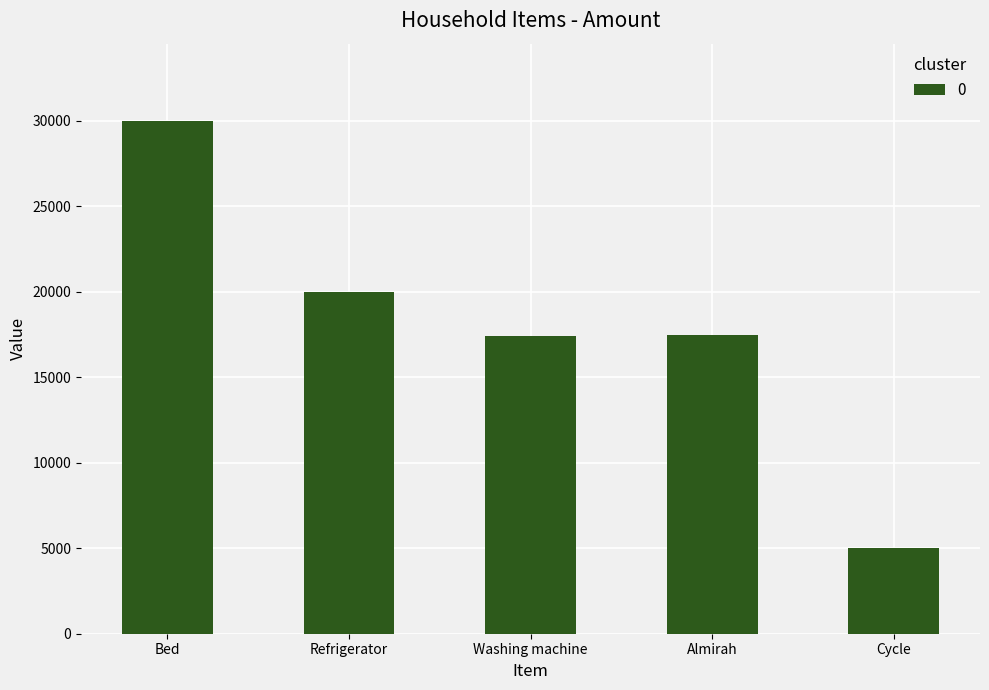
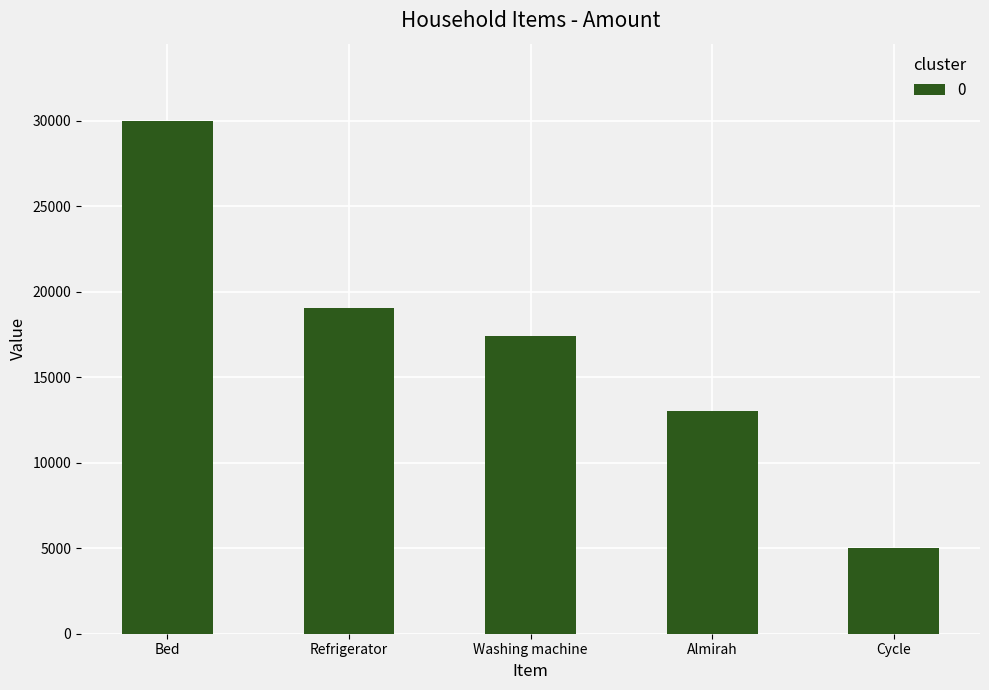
Refrigerator: 20000 -> 19100
Almirah: 17500 -> 13000
